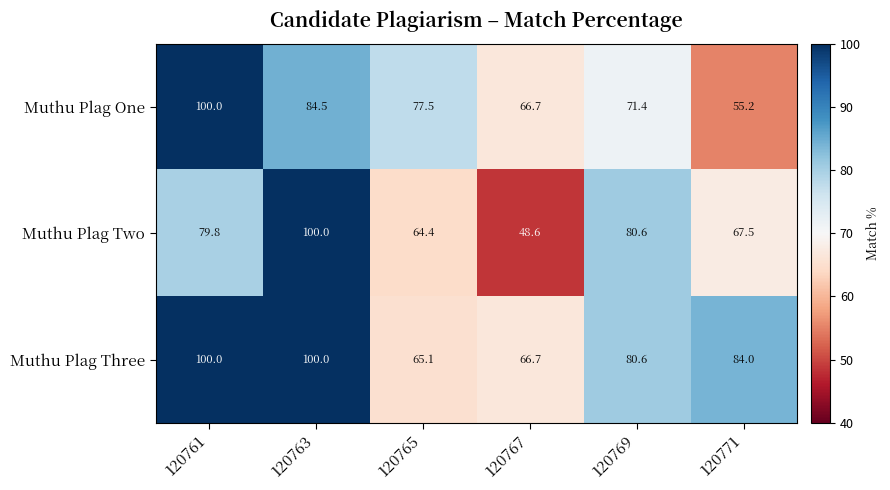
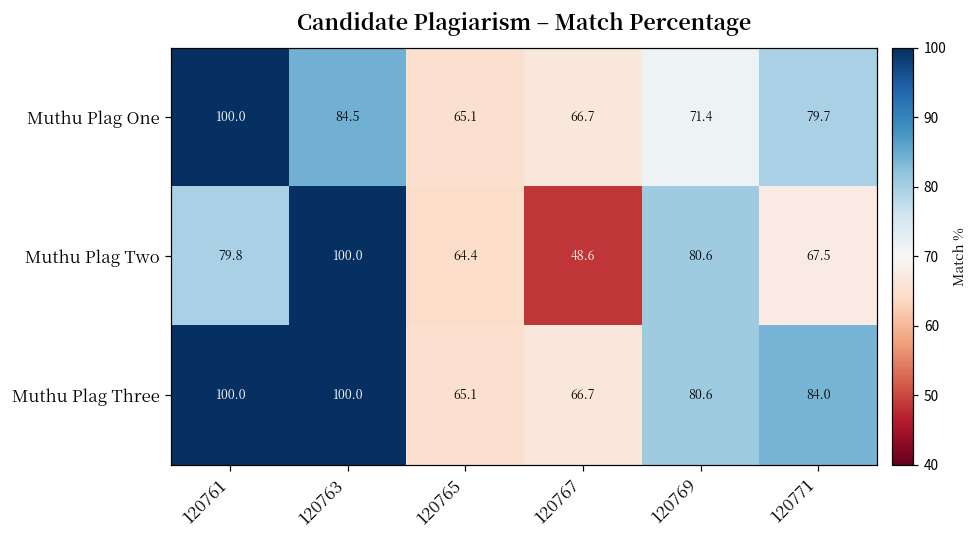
Muthu Plag One, 120765: 77.5 -> 65.1
Muthu Plag One, 120771: 55.2 -> 79.7
